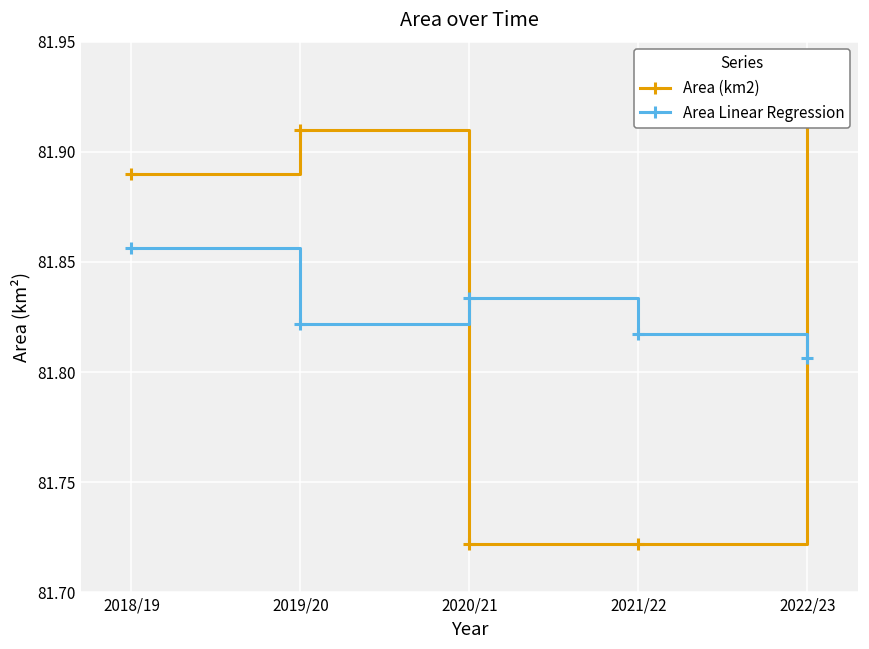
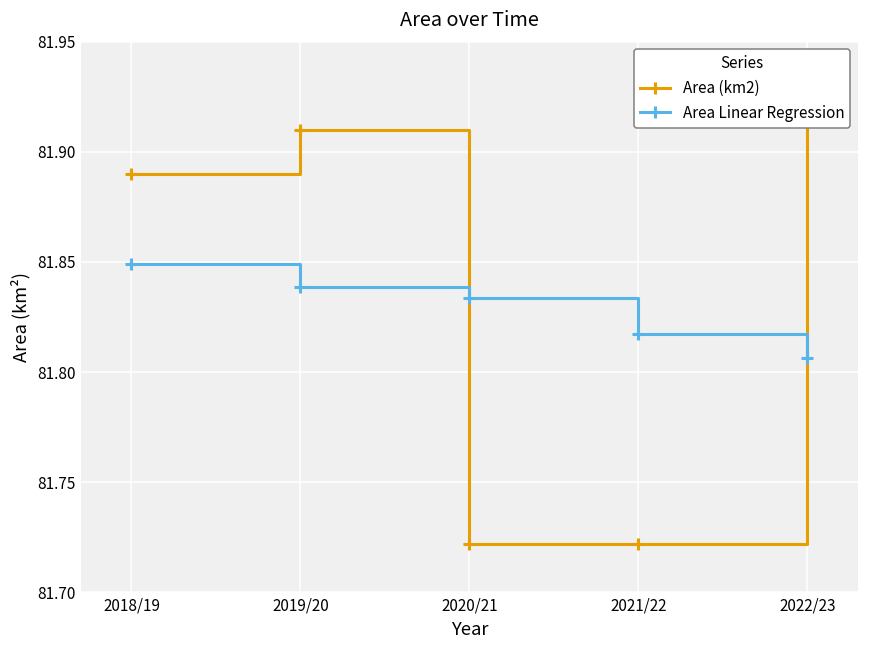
Area Linear Regression, 2018/19: 81.857 -> 81.849
Area Linear Regression, 2019/20: 81.822 -> 81.839
